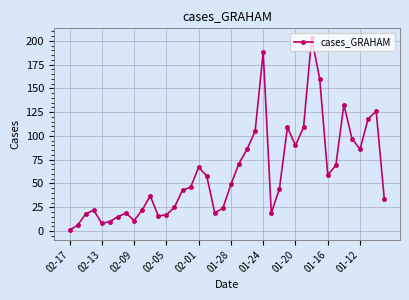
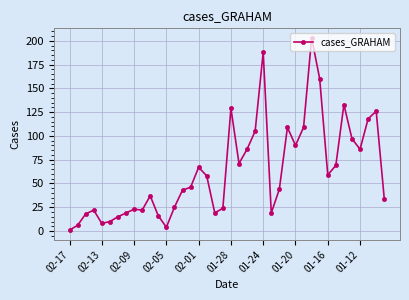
02-09: 10 -> 20
02-05: 20 -> 0
01-28: 50 -> 130
